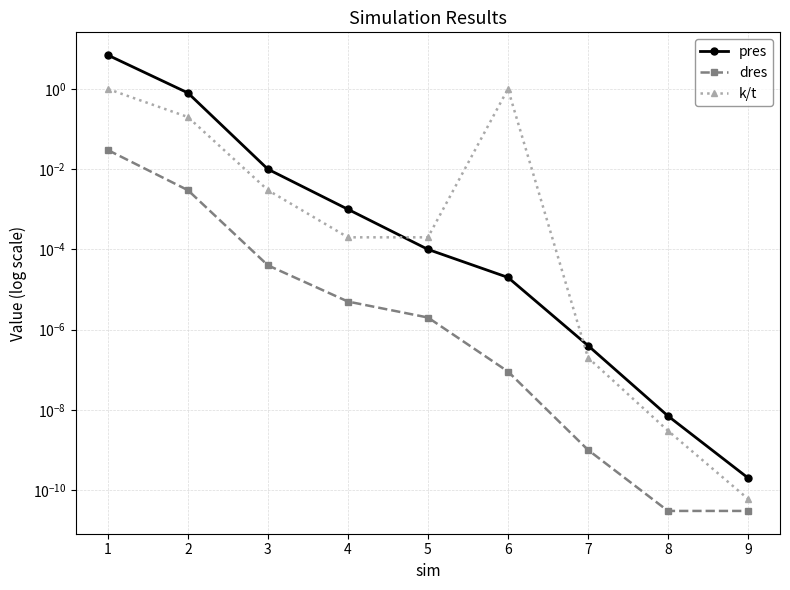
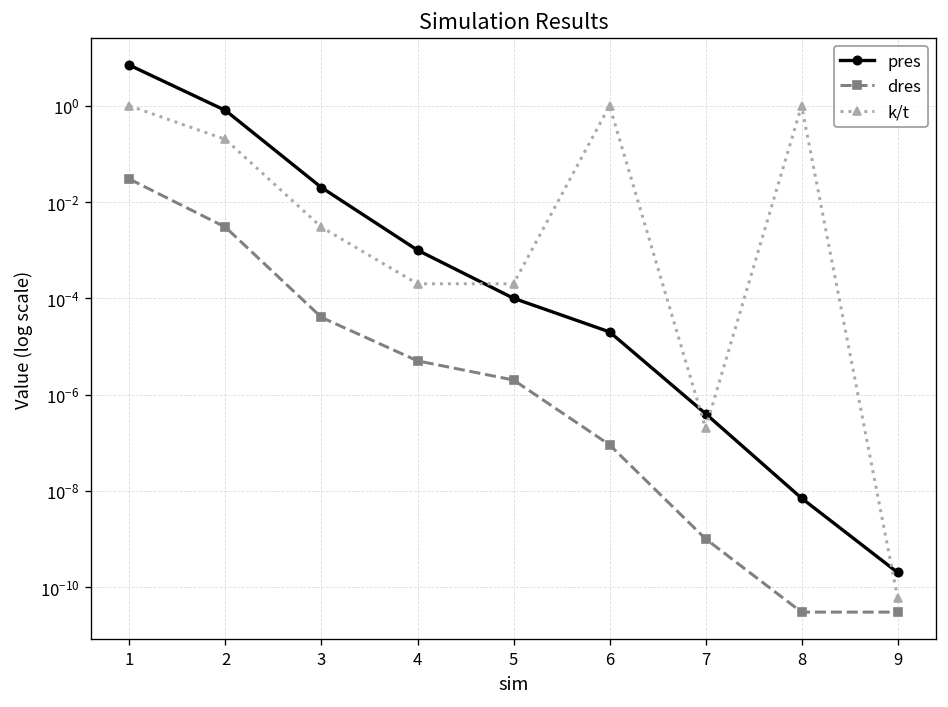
pres, 3: 0.01 -> 0.02
k/t, 8: 0 -> 1
